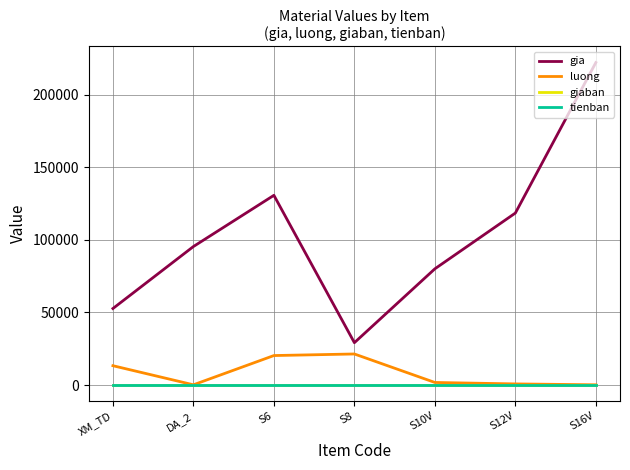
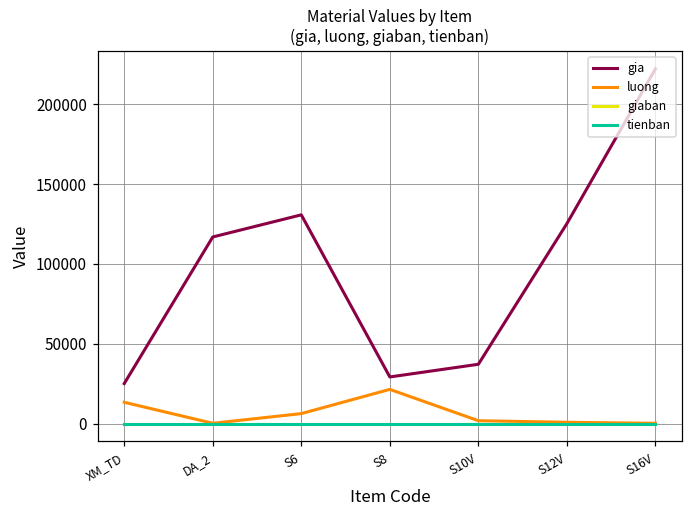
gia, XM_TD: 53000 -> 25000
gia, DA_2: 95000 -> 117000
luong, S6: 20000 -> 6000
gia, S10V: 80000 -> 37000
gia, S12V: 119000 -> 125000
